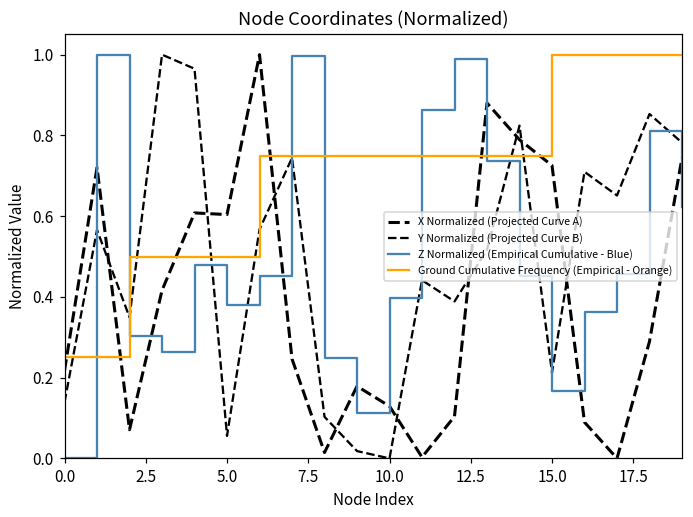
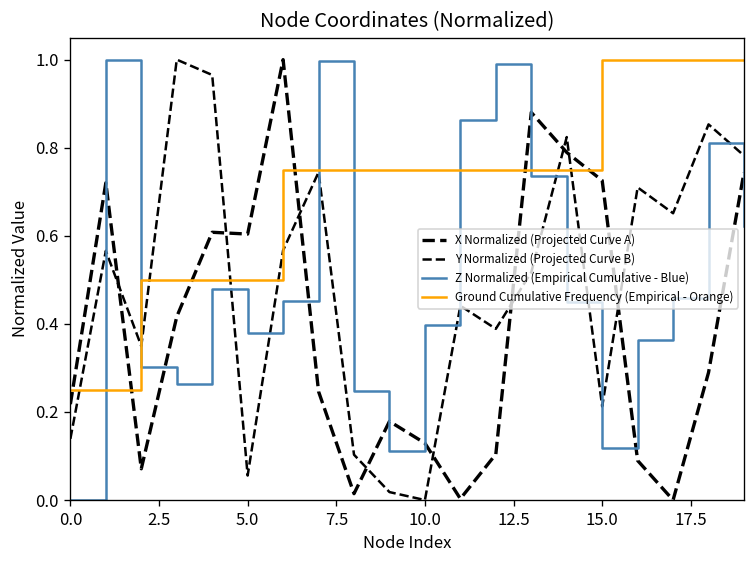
Z Normalized (Empirical Cumulative - Blue), 15.0: 0.17 -> 0.12
